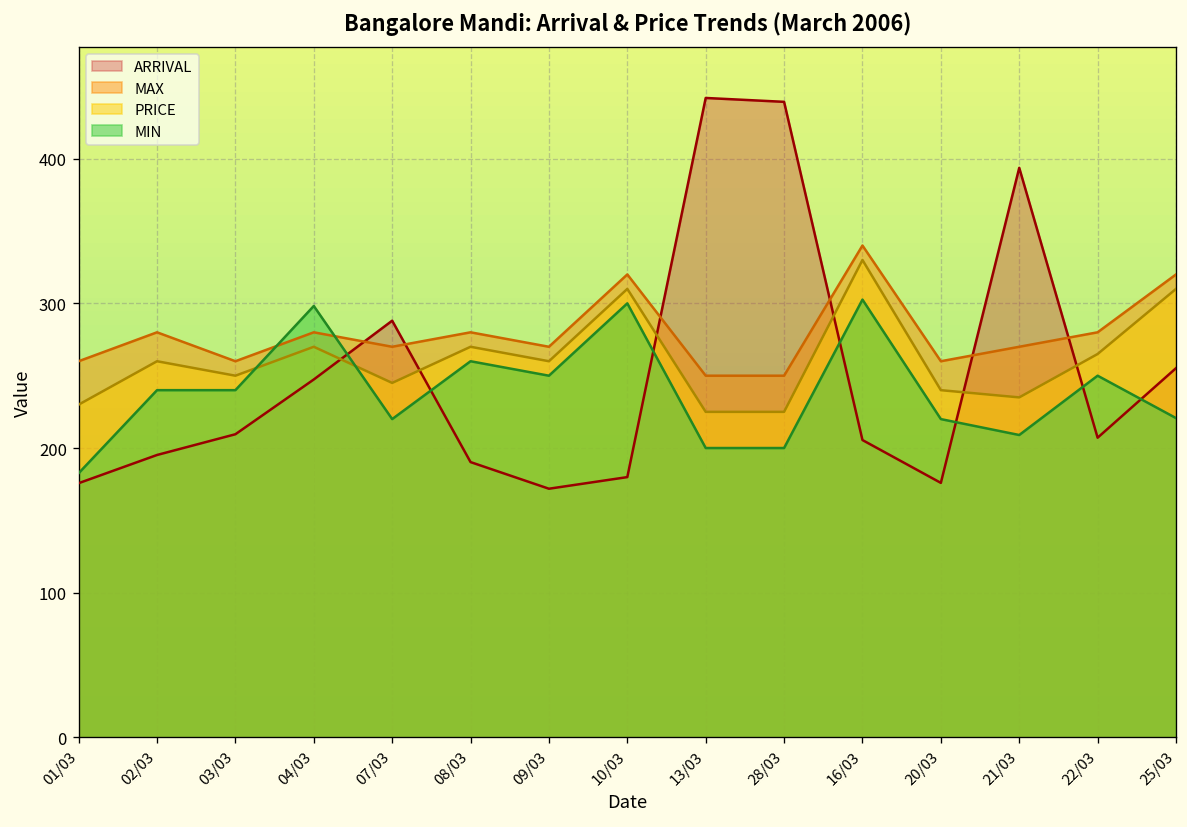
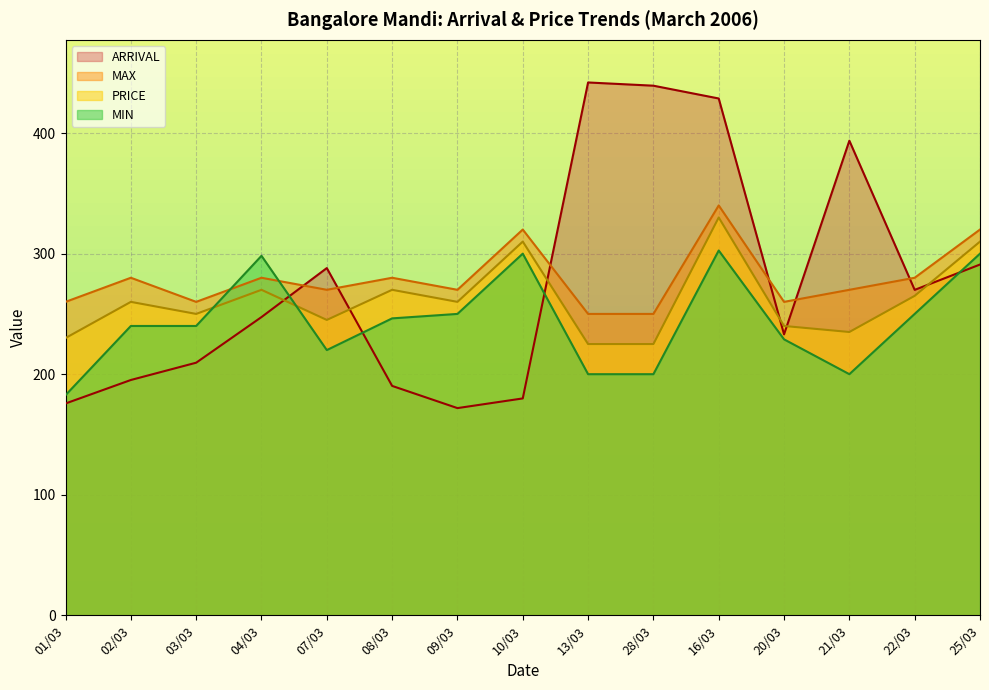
MIN, 08/03: 260 -> 246
ARRIVAL, 16/03: 206 -> 429
ARRIVAL, 20/03: 176 -> 233
MIN, 20/03: 220 -> 229
MIN, 21/03: 209 -> 200
ARRIVAL, 22/03: 207 -> 270
ARRIVAL, 25/03: 255 -> 291
MIN, 25/03: 221 -> 300
